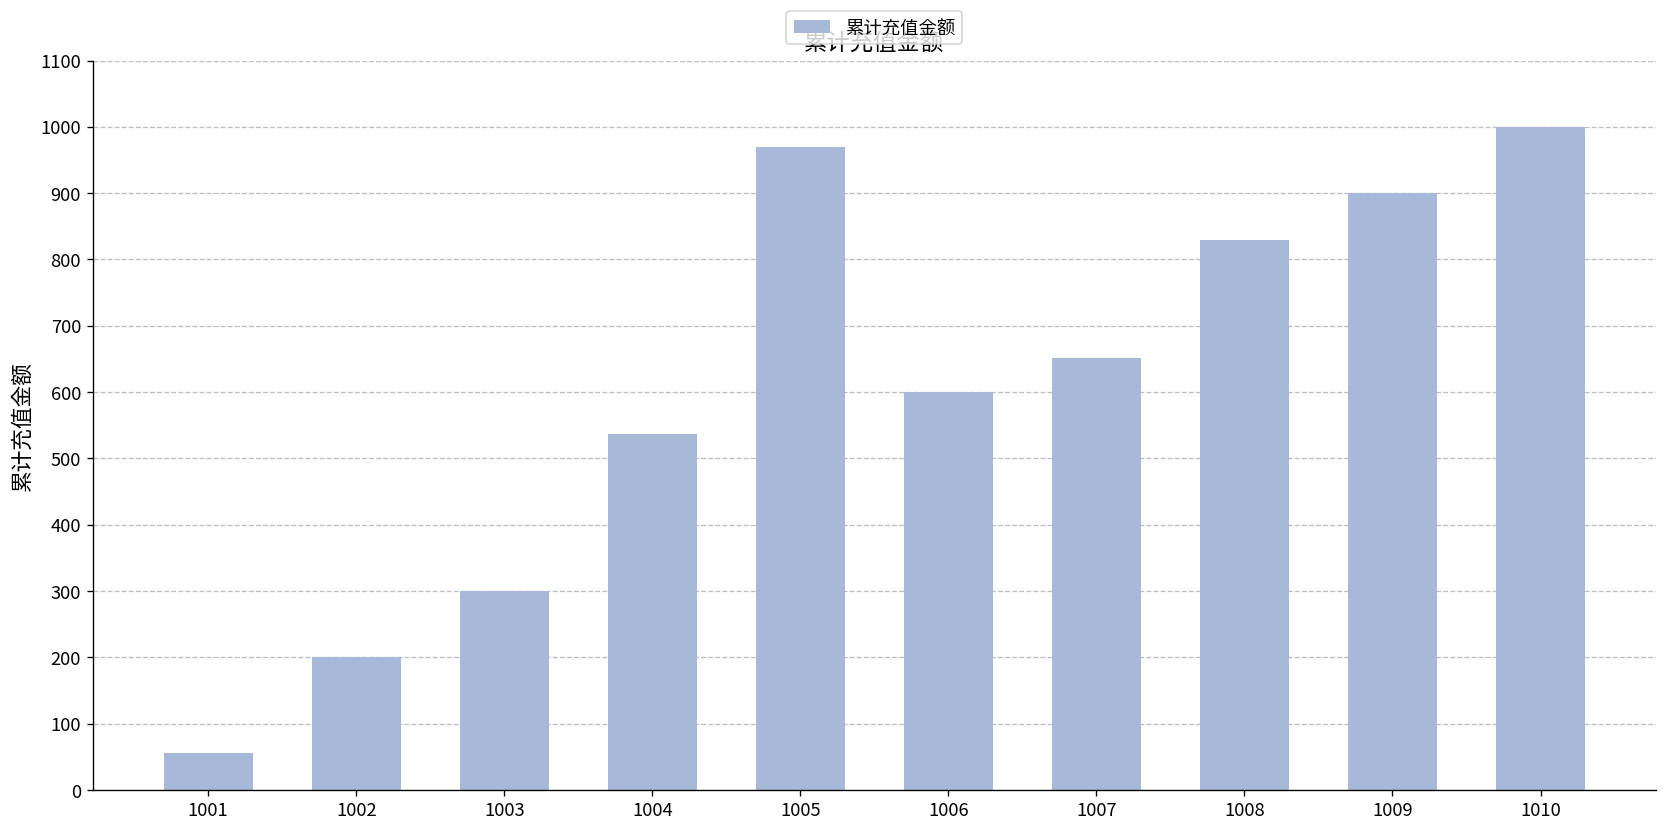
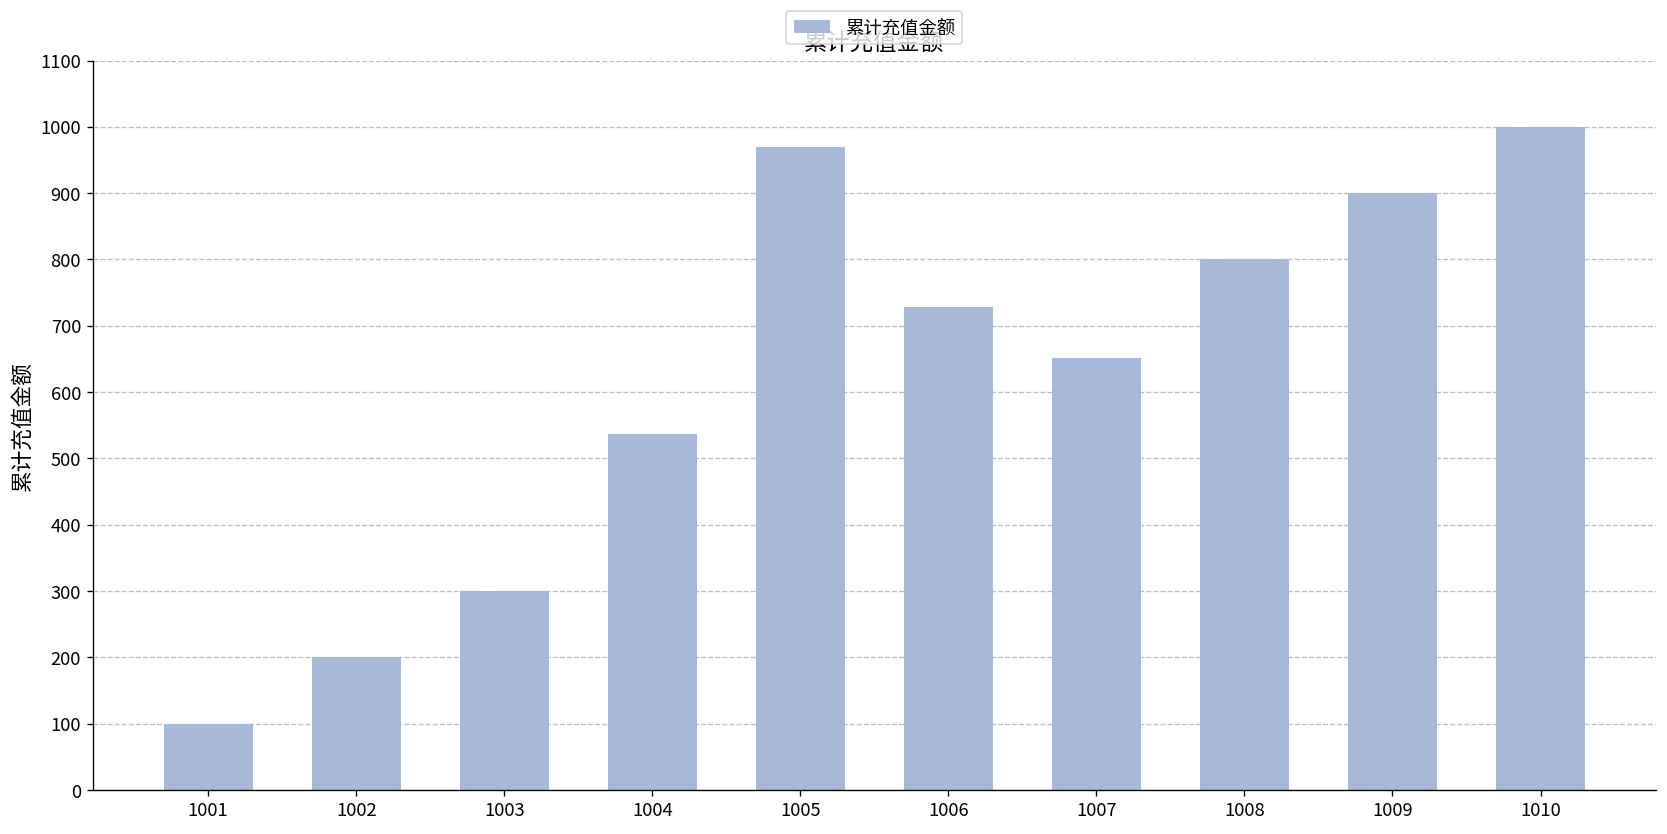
1001: 60 -> 100
1006: 600 -> 730
1008: 830 -> 800
